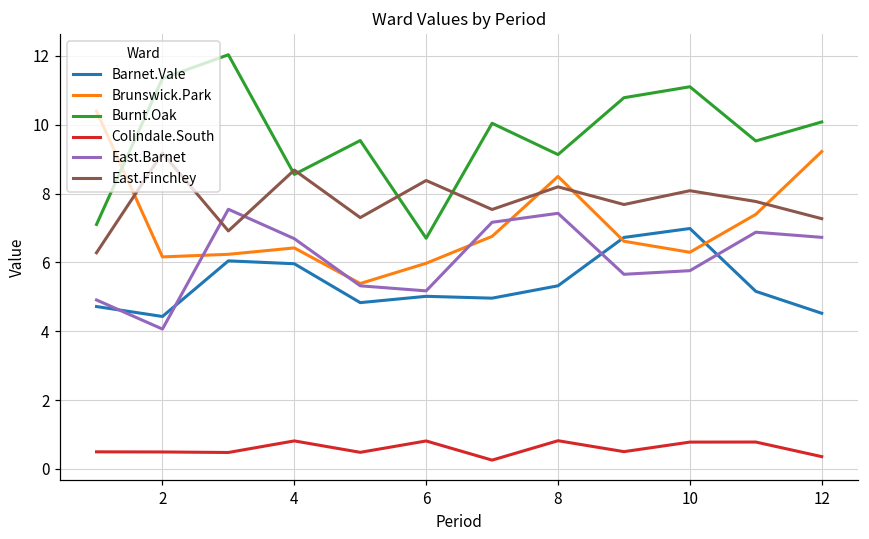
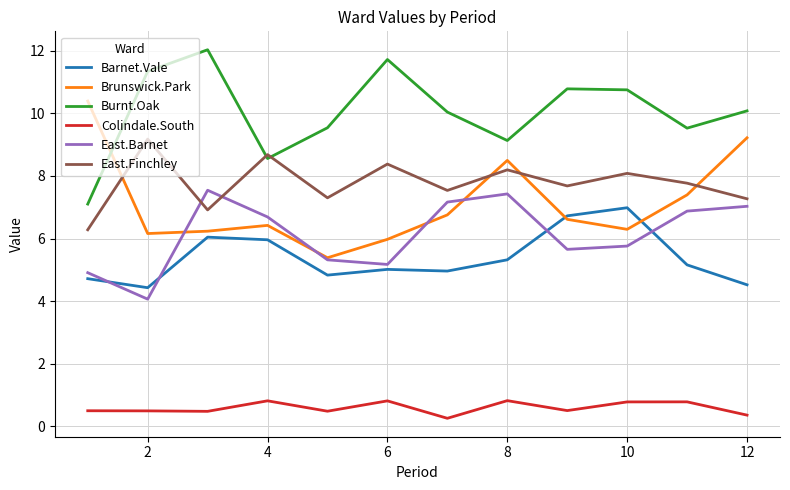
Burnt.Oak, 6: 6.7 -> 11.7
Burnt.Oak, 10: 11.1 -> 10.8
East.Barnet, 12: 6.7 -> 7.0
